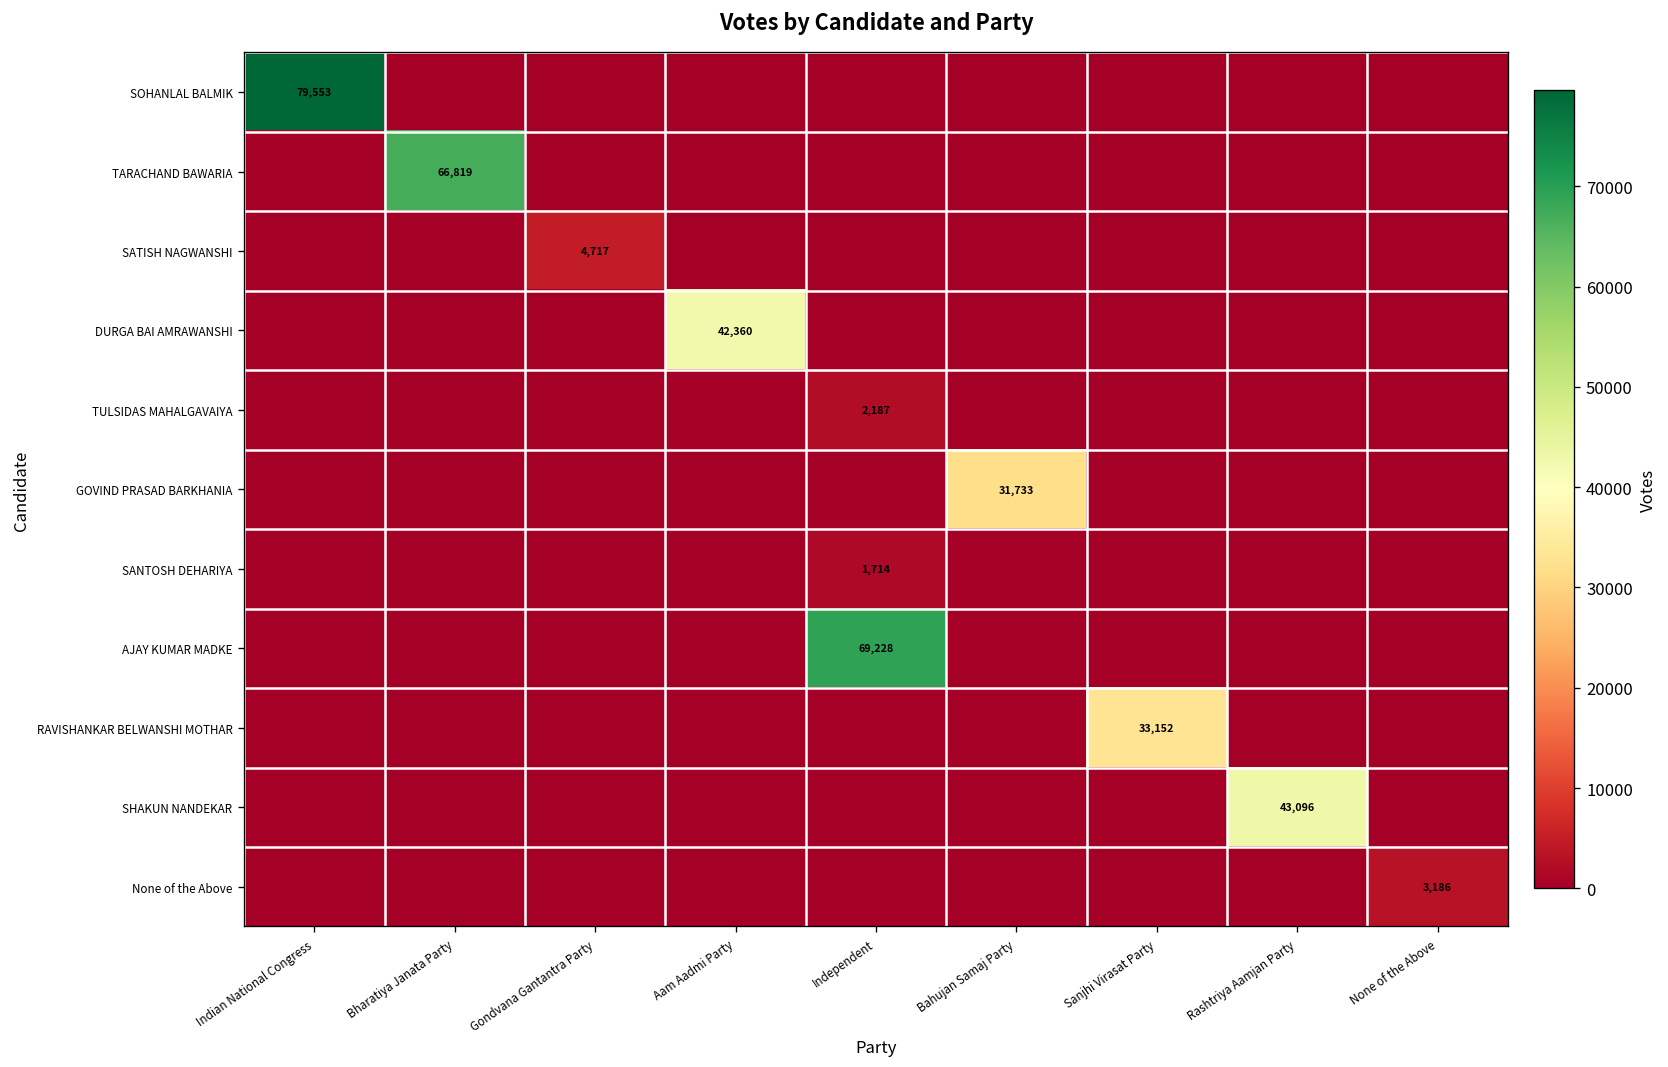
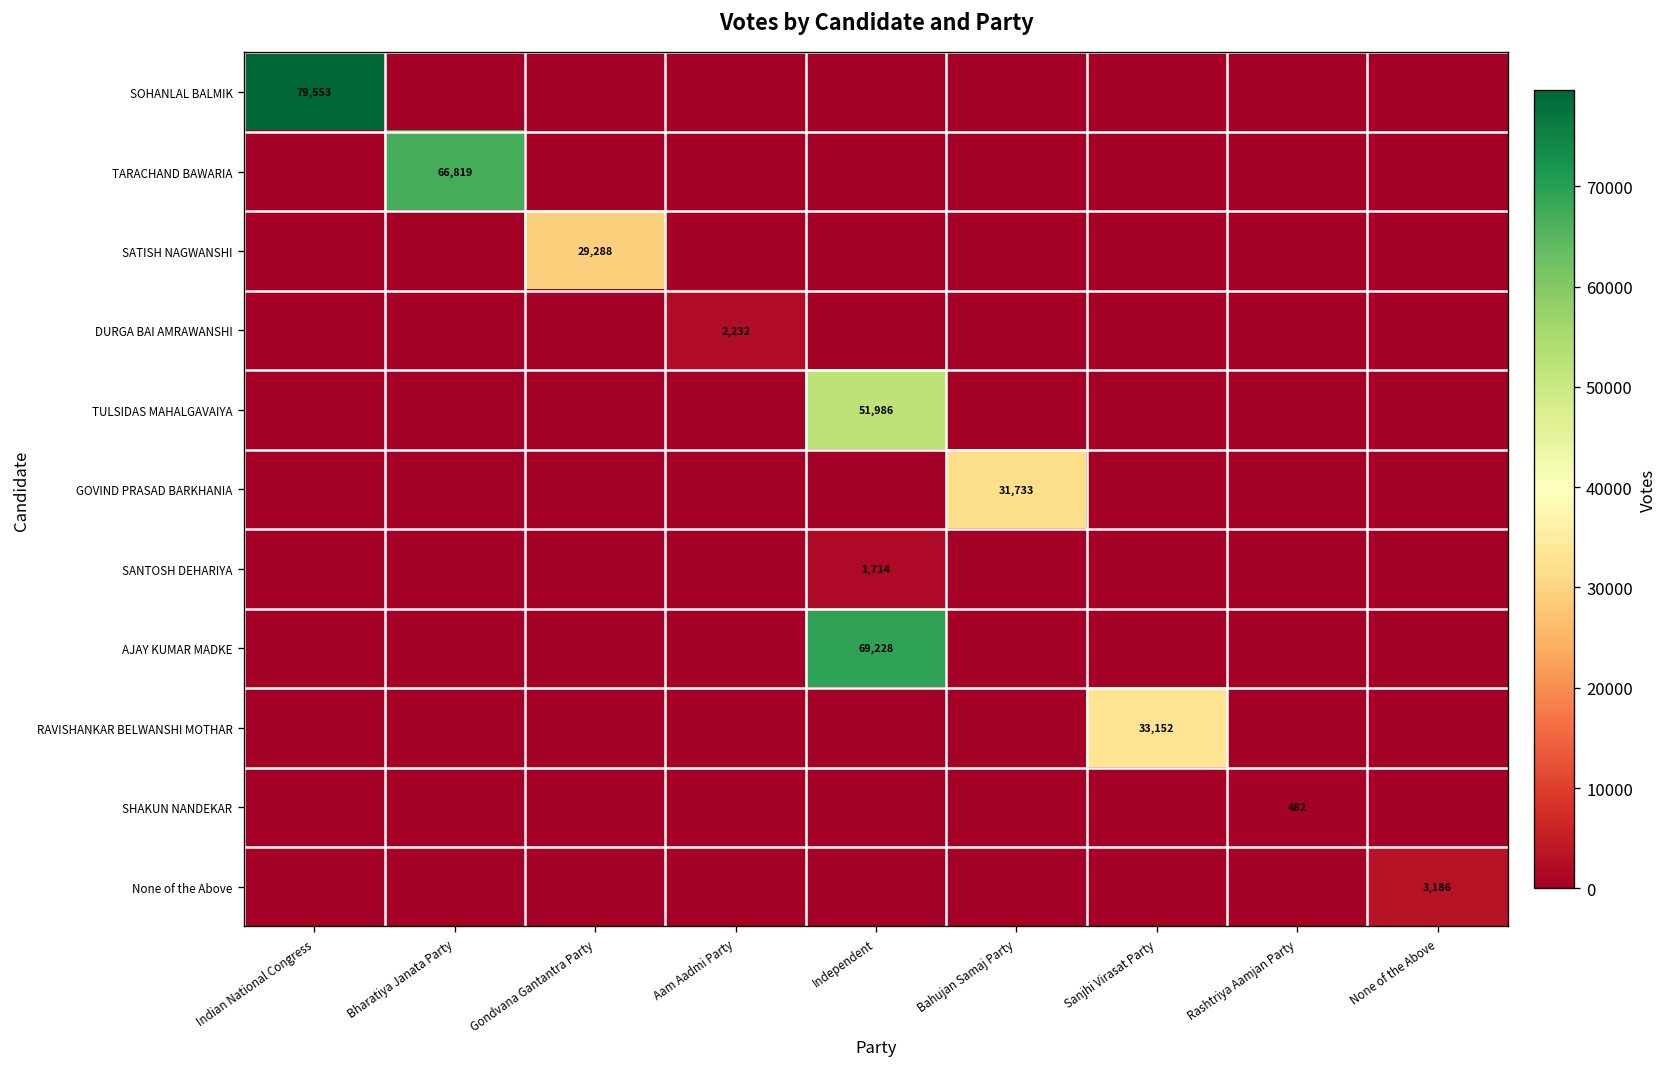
SATISH NAGWANSHI, Gondvana Gantantra Party: 4,717 -> 29,288
DURGA BAI AMRAWANSHI, Aam Aadmi Party: 42,360 -> 2,232
TULSIDAS MAHALGAVAIYA, Independent: 2,187 -> 51,986
SHAKUN NANDEKAR, Rashtriya Aamjan Party: 43,096 -> 482
